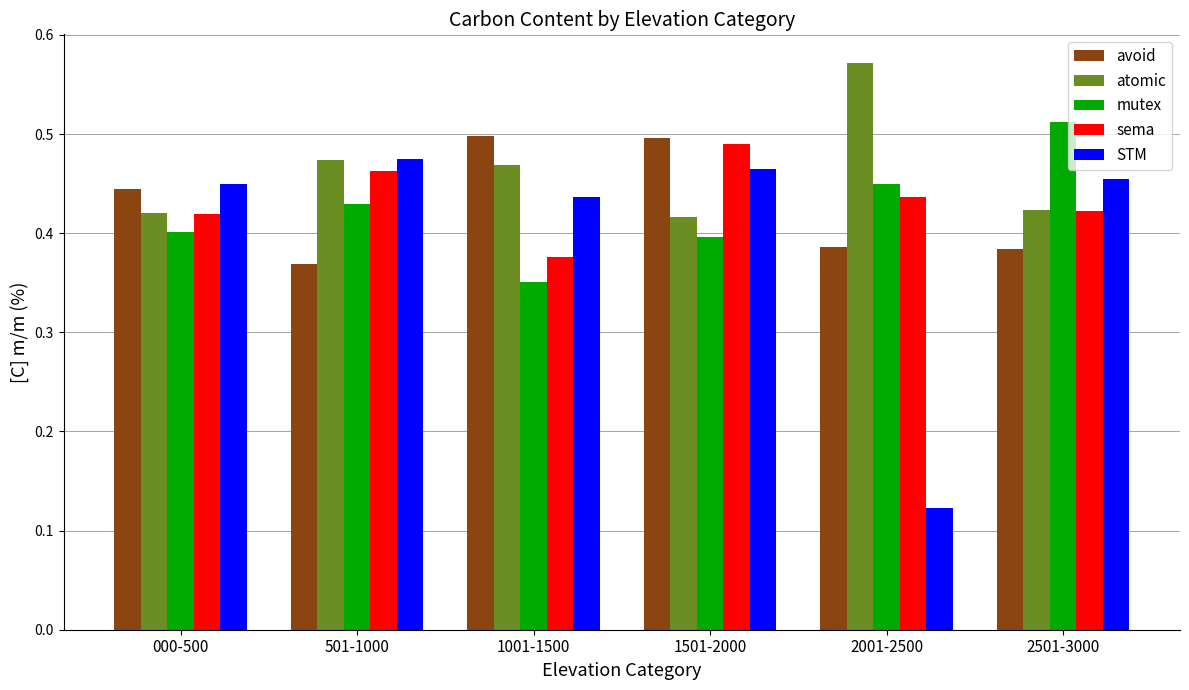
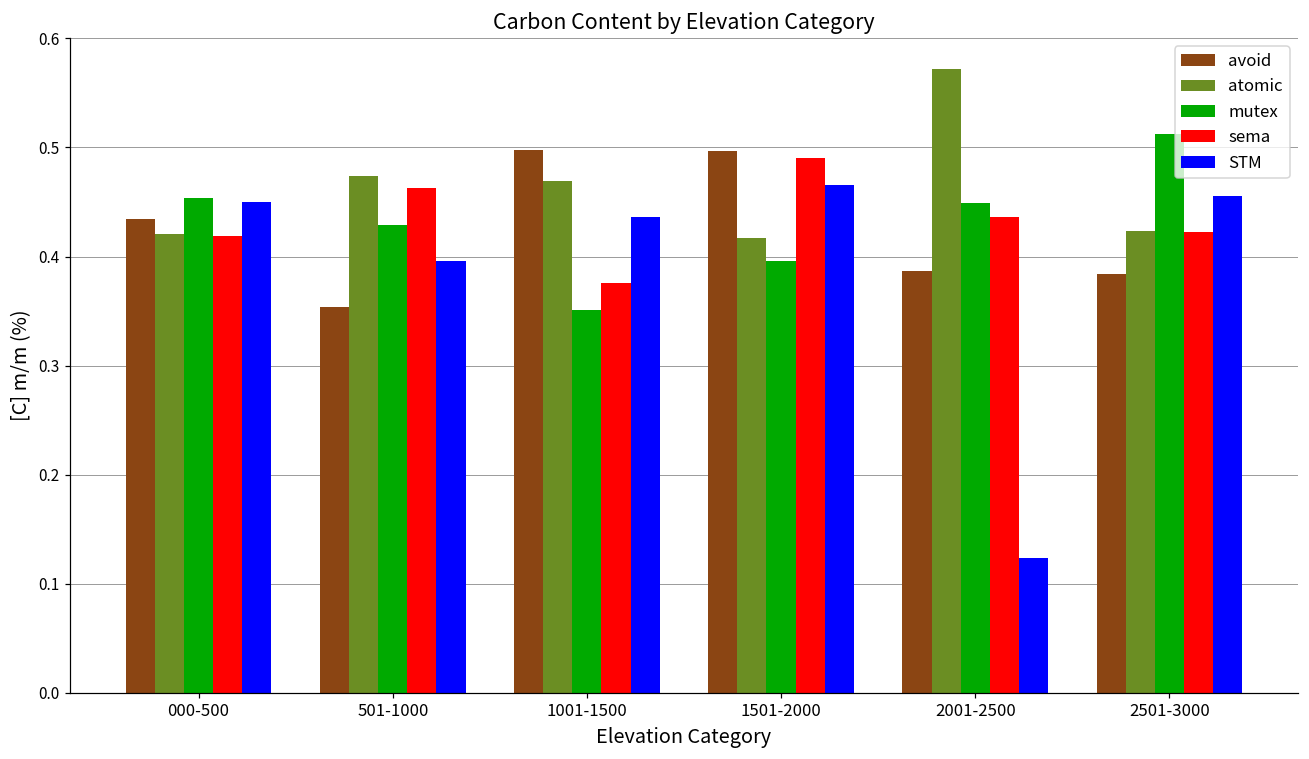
avoid, 000-500: 0.44 -> 0.43
mutex, 000-500: 0.40 -> 0.45
avoid, 501-1000: 0.37 -> 0.35
STM, 501-1000: 0.47 -> 0.40
